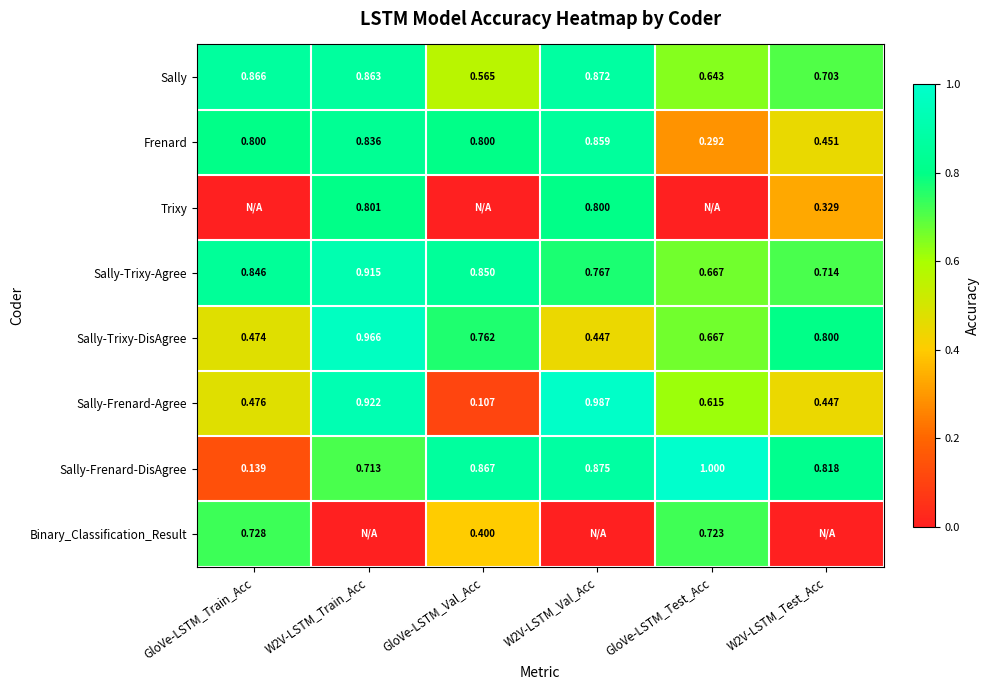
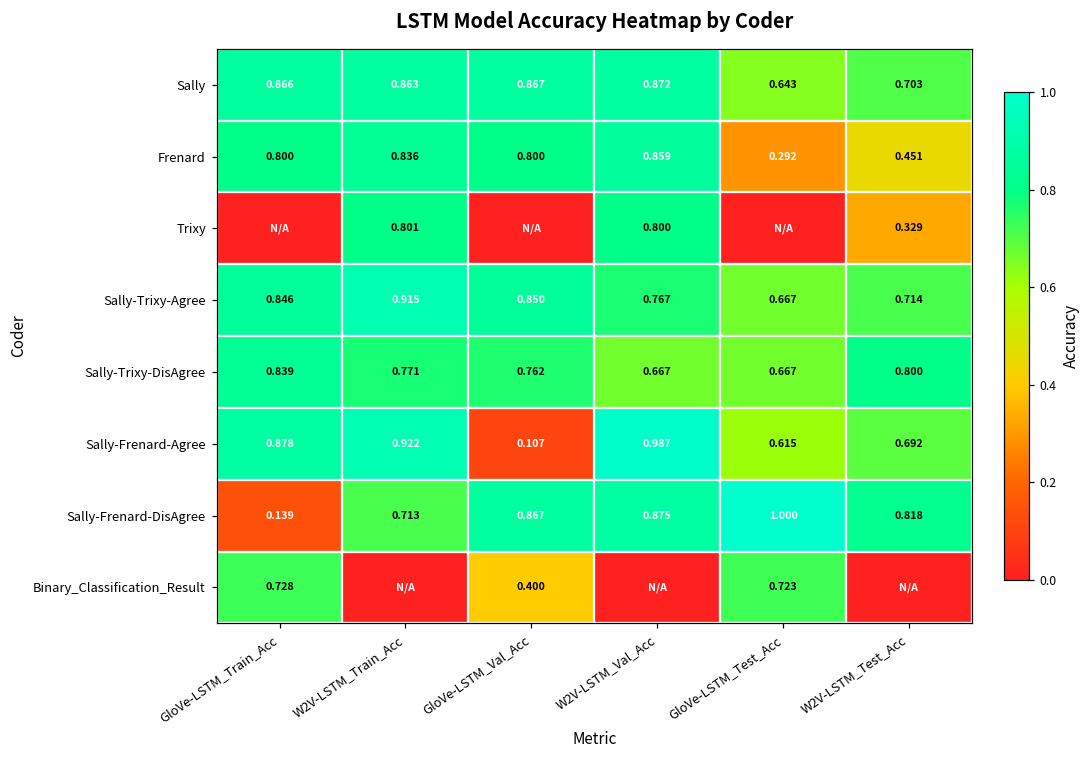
Sally, GloVe-LSTM_Val_Acc: 0.565 -> 0.867
Sally-Trixy-DisAgree, GloVe-LSTM_Train_Acc: 0.474 -> 0.839
Sally-Trixy-DisAgree, W2V-LSTM_Train_Acc: 0.966 -> 0.771
Sally-Trixy-DisAgree, W2V-LSTM_Val_Acc: 0.447 -> 0.667
Sally-Frenard-Agree, GloVe-LSTM_Train_Acc: 0.476 -> 0.878
Sally-Frenard-Agree, W2V-LSTM_Test_Acc: 0.447 -> 0.692
